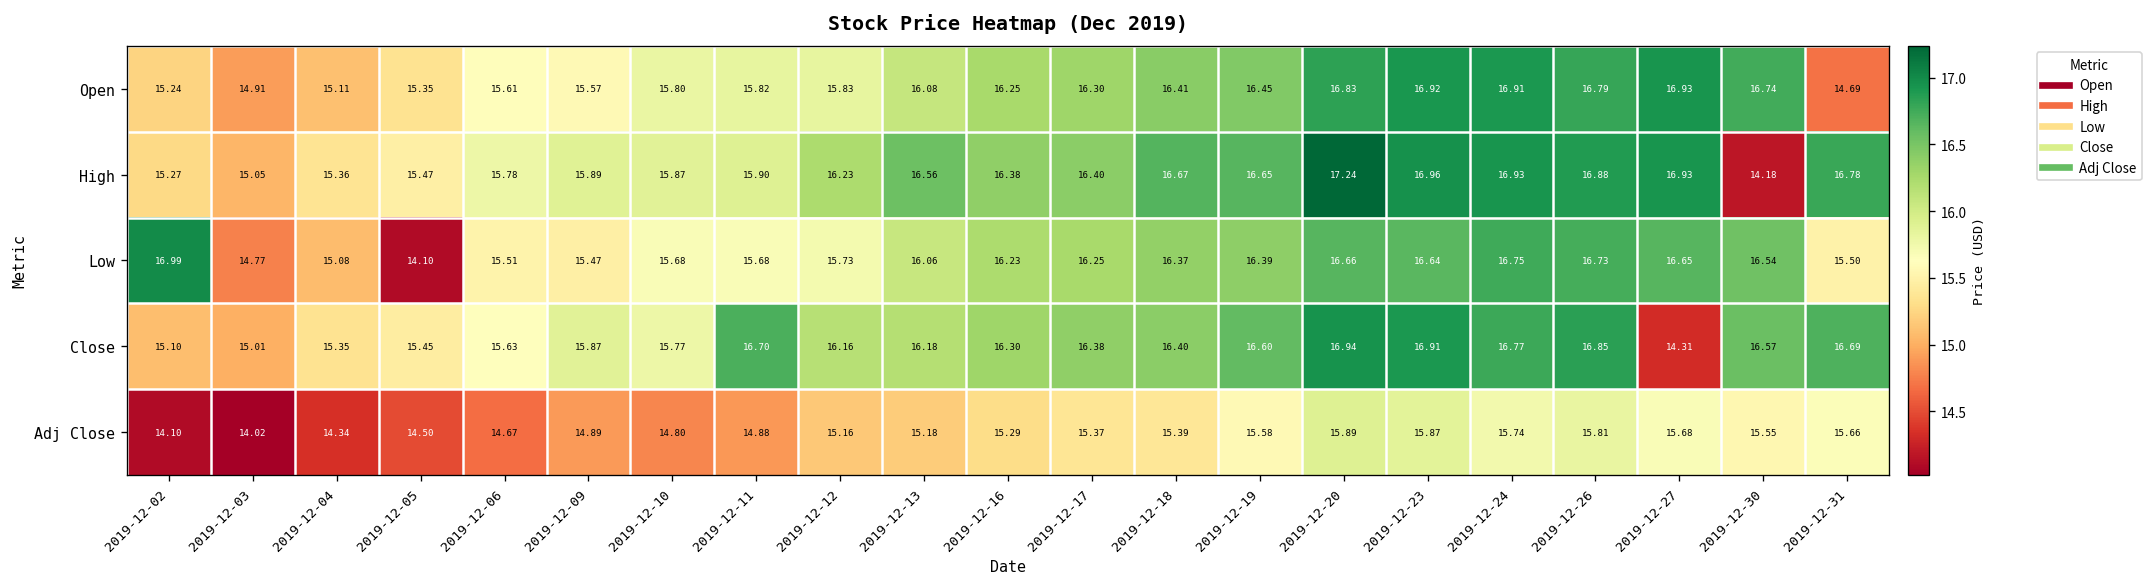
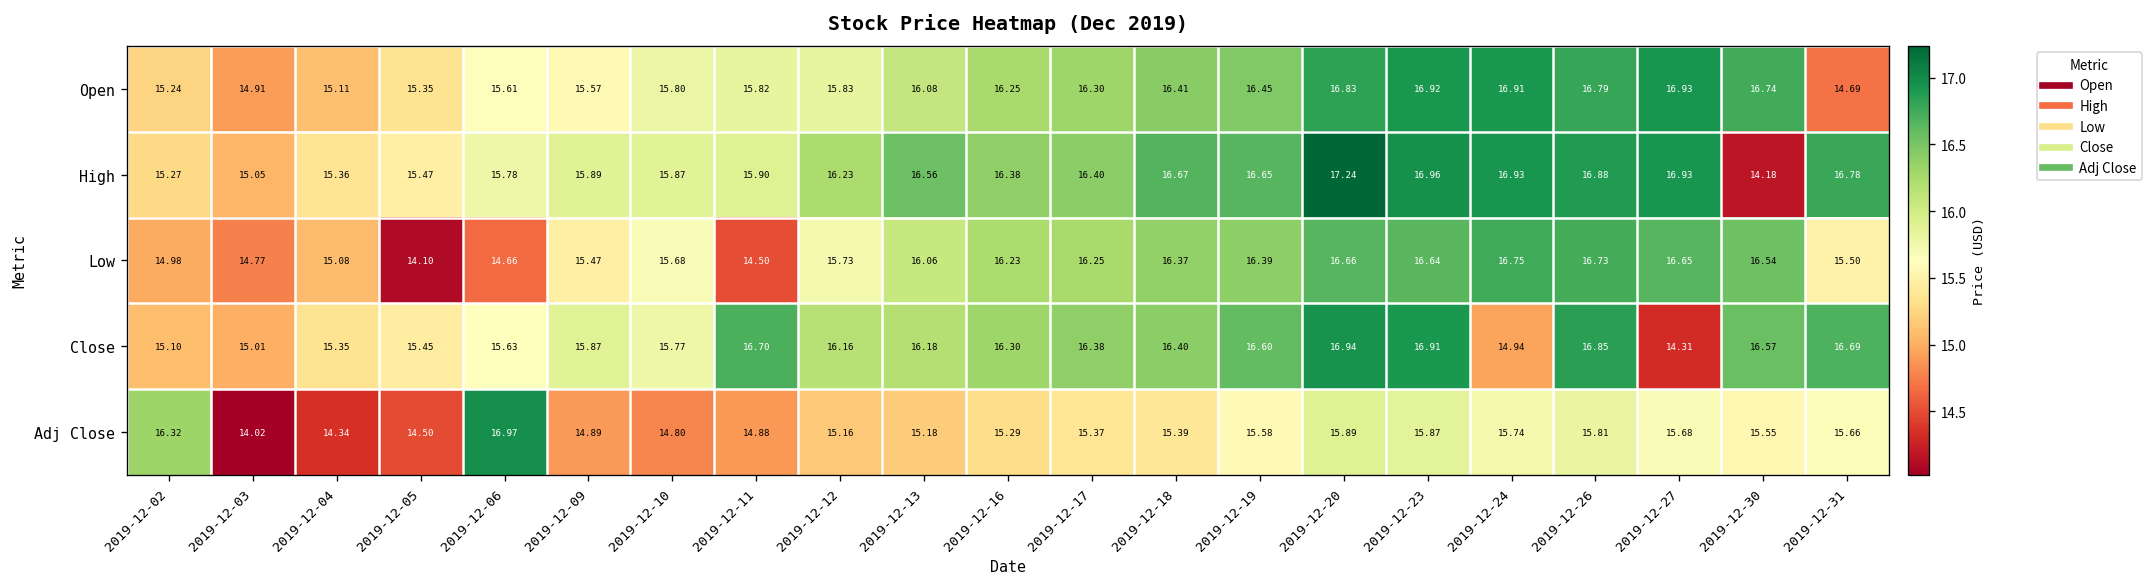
Low, 2019-12-02: 16.99 -> 14.98
Low, 2019-12-06: 15.51 -> 14.66
Low, 2019-12-11: 15.68 -> 14.50
Close, 2019-12-24: 16.77 -> 14.94
Adj Close, 2019-12-02: 14.10 -> 16.32
Adj Close, 2019-12-06: 14.67 -> 16.97
